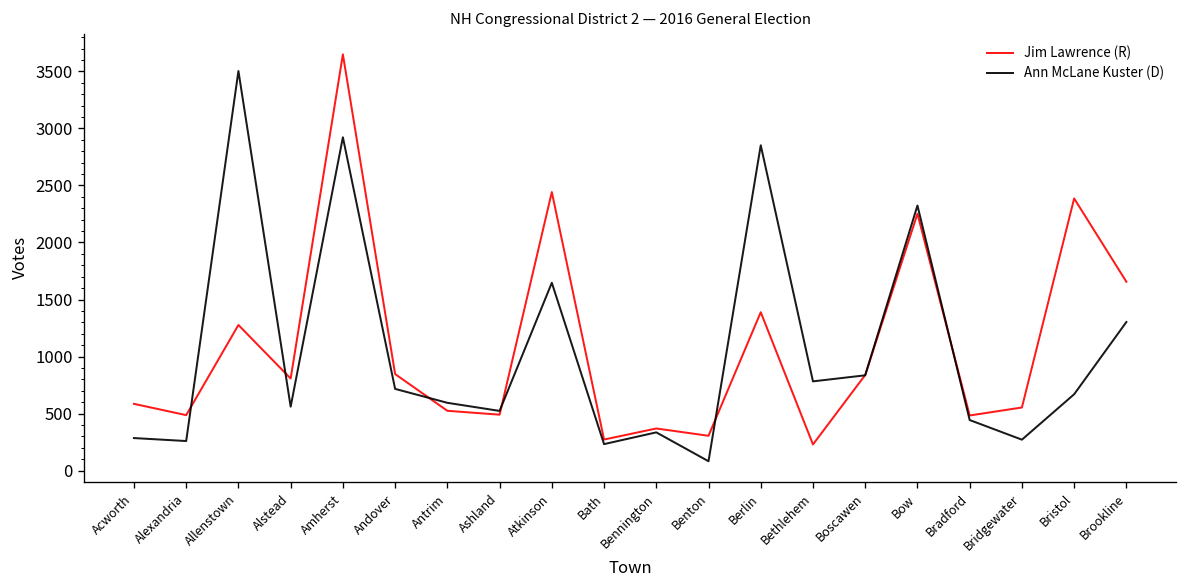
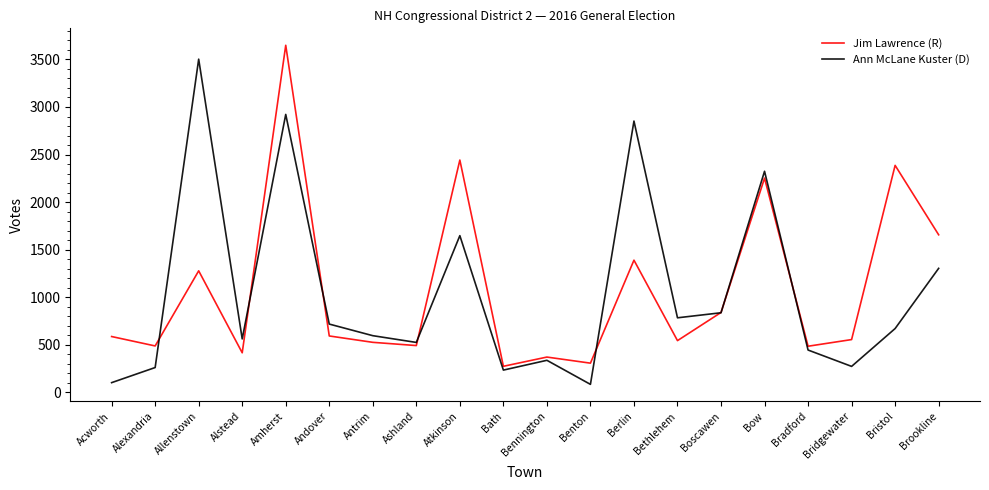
Ann McLane Kuster (D), Acworth: 300 -> 100
Jim Lawrence (R), Alstead: 800 -> 400
Jim Lawrence (R), Andover: 800 -> 600
Jim Lawrence (R), Bethlehem: 200 -> 500
